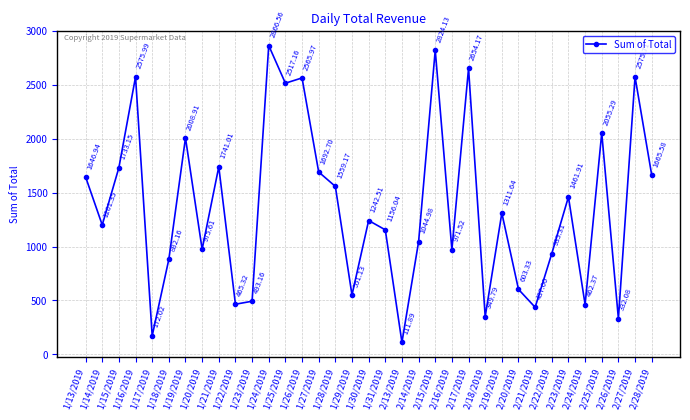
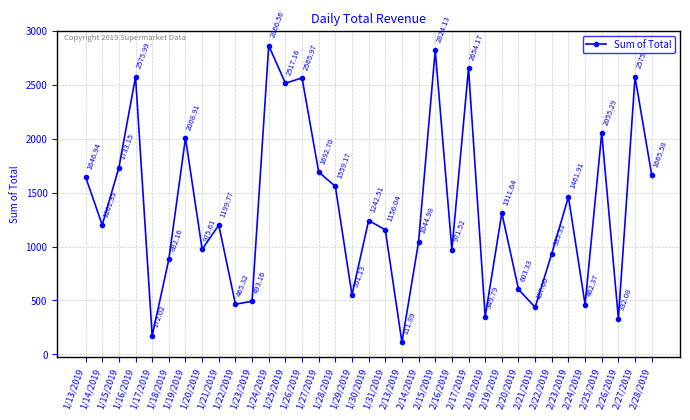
1/21/2019: 1741.01 -> 1199.77
